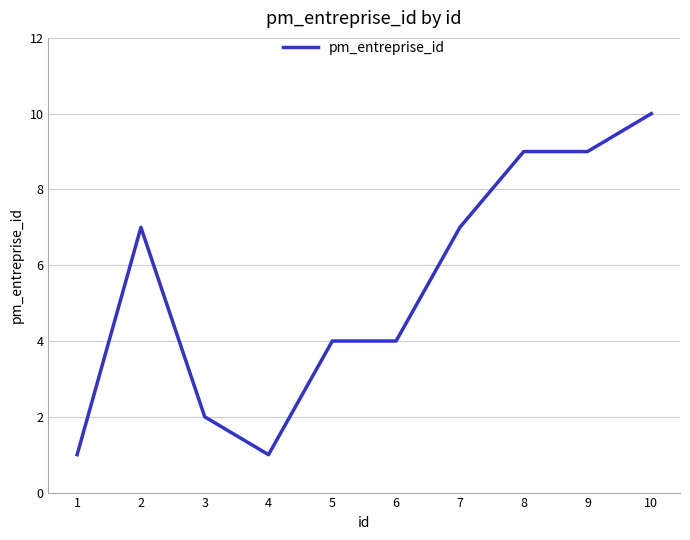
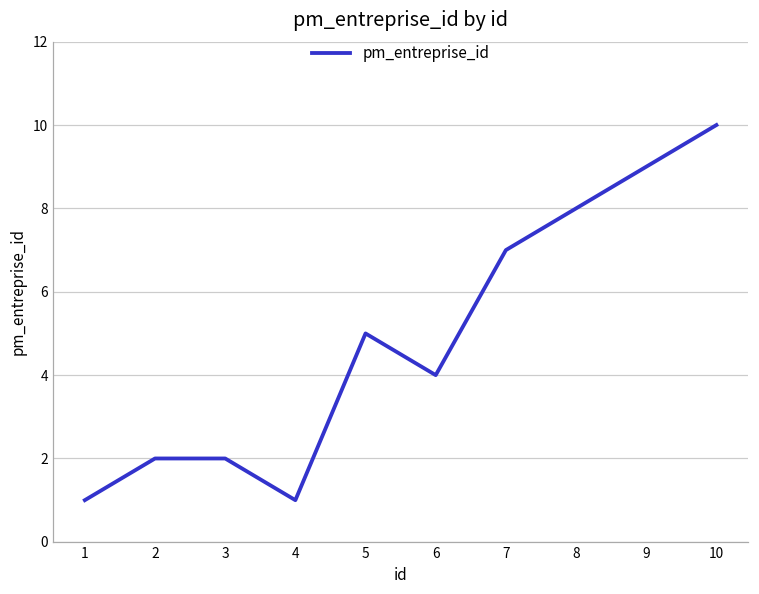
2: 7 -> 2
5: 4 -> 5
8: 9 -> 8
